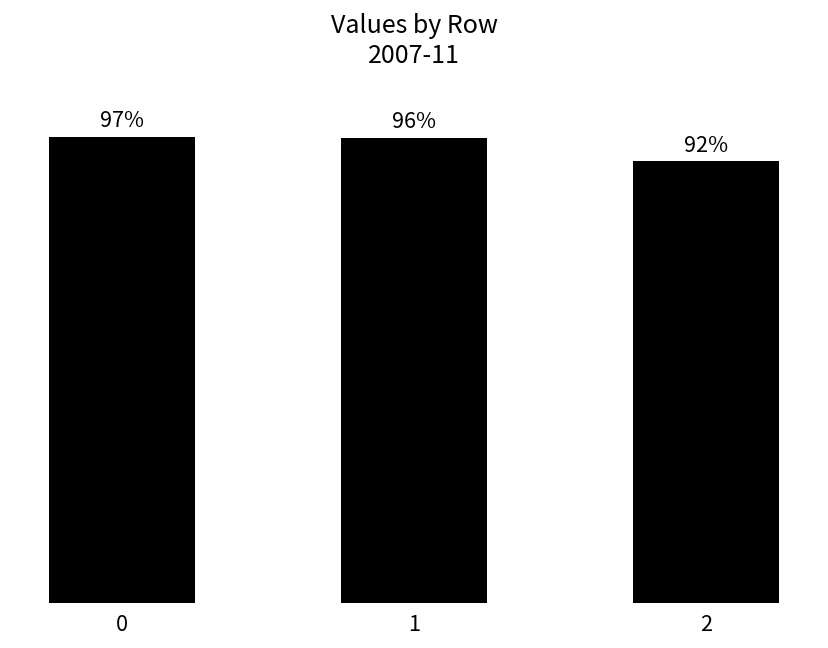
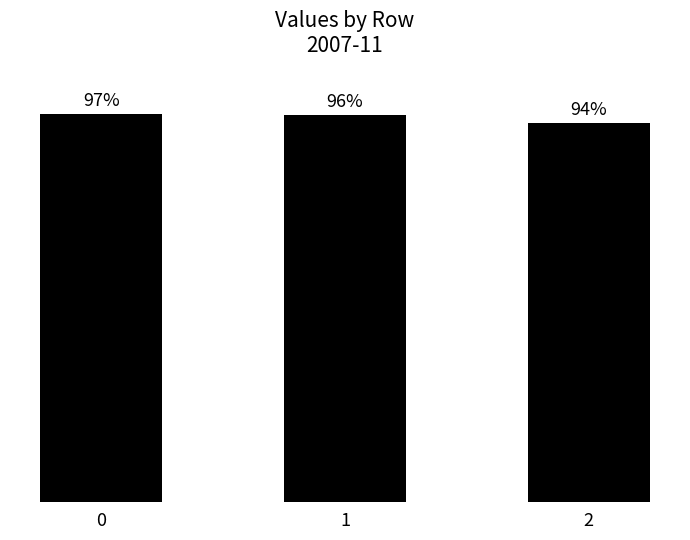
2: 92% -> 94%
